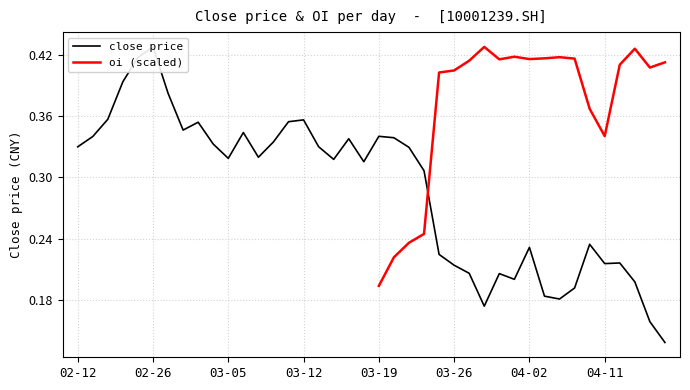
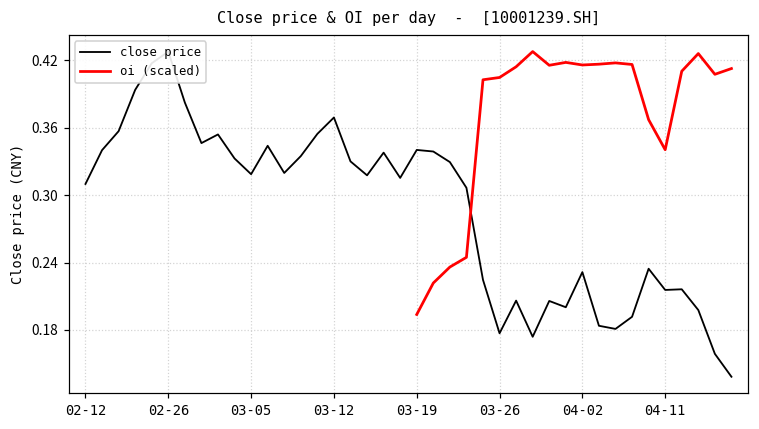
close price, 02-12: 0.33 -> 0.31
close price, 03-12: 0.356 -> 0.369
close price, 03-26: 0.214 -> 0.177
